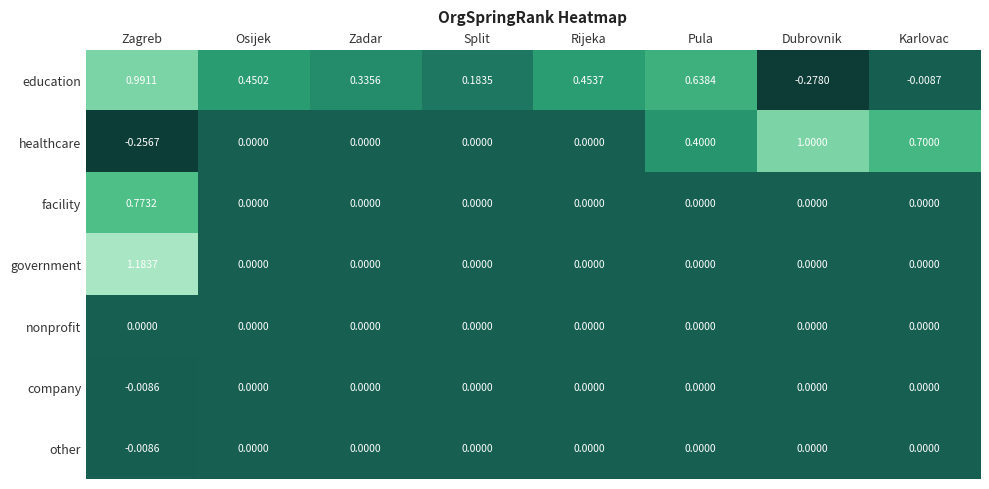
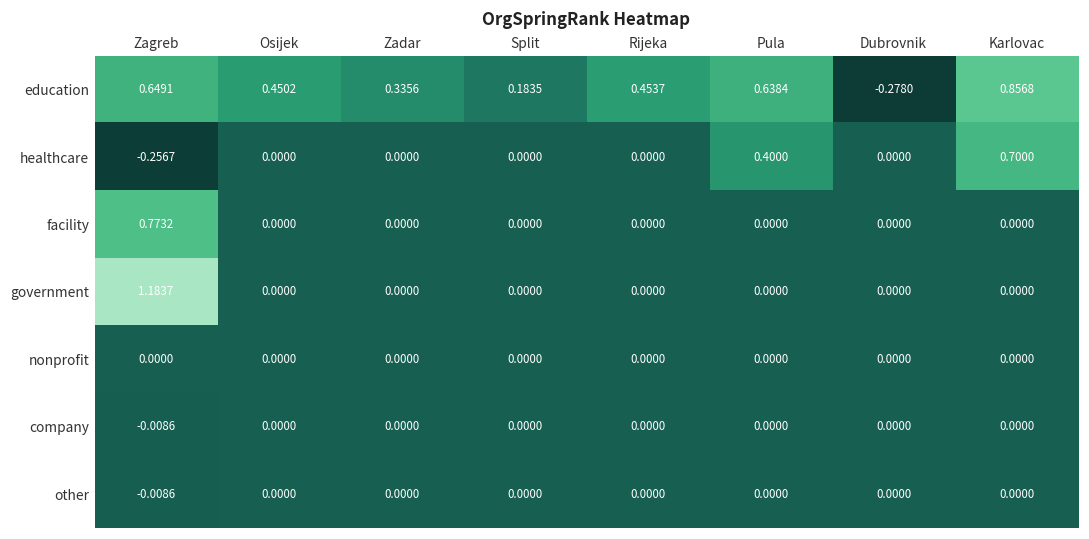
education, Zagreb: 0.9911 -> 0.6491
education, Karlovac: -0.0087 -> 0.8568
healthcare, Dubrovnik: 1.0000 -> 0.0000
